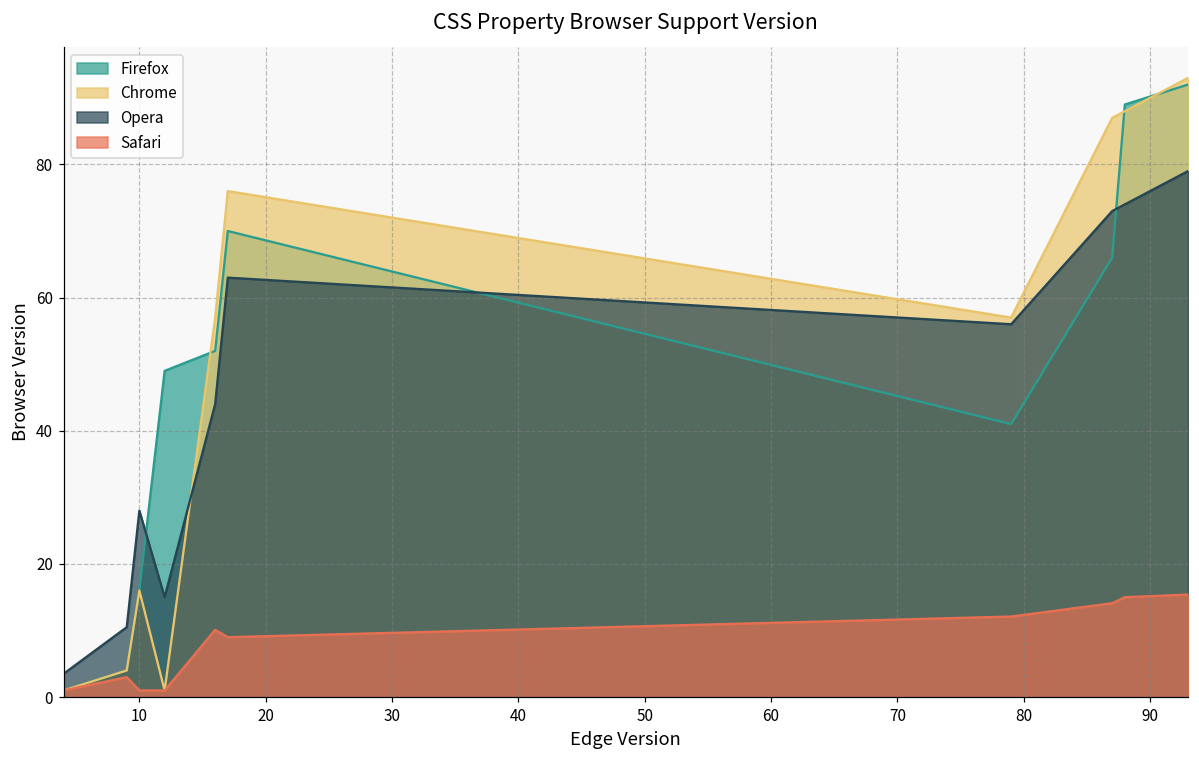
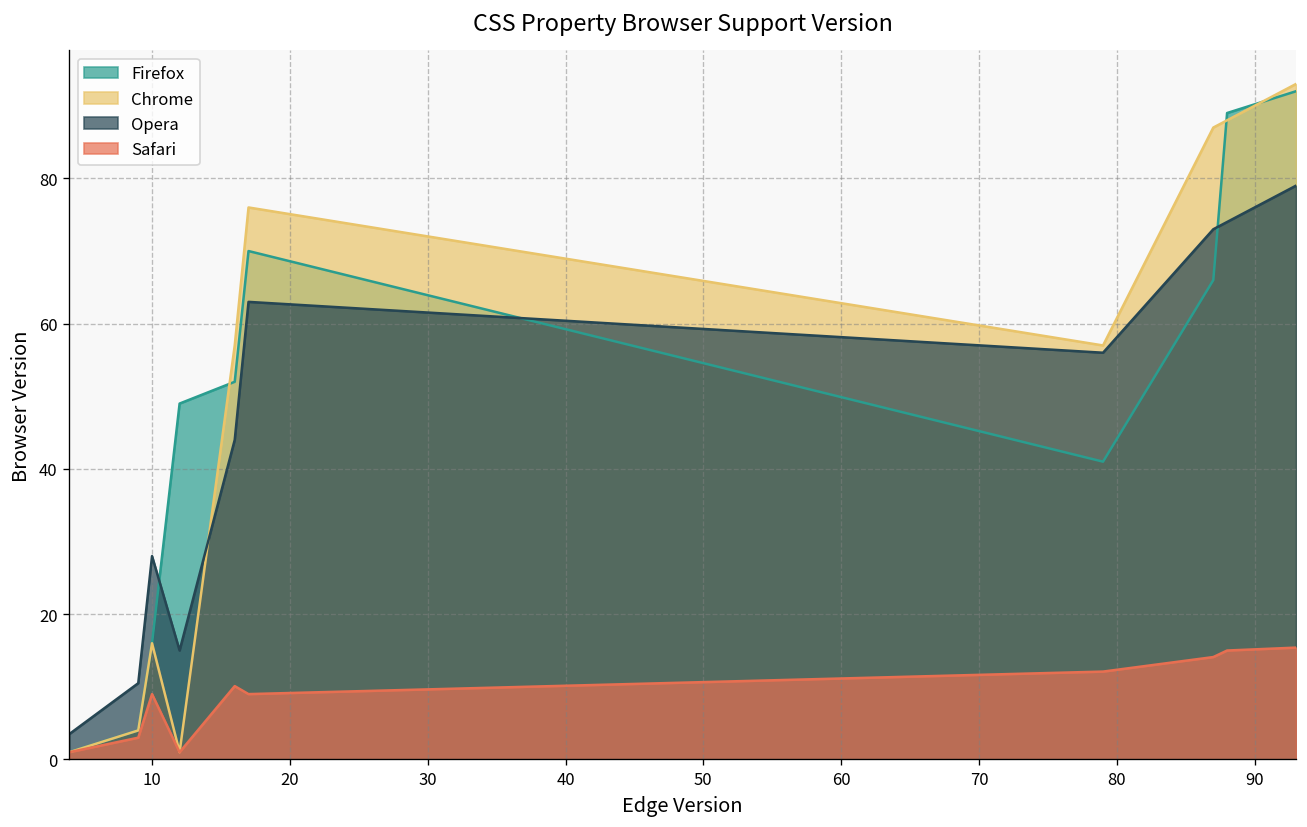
Safari, 10: 1 -> 9
